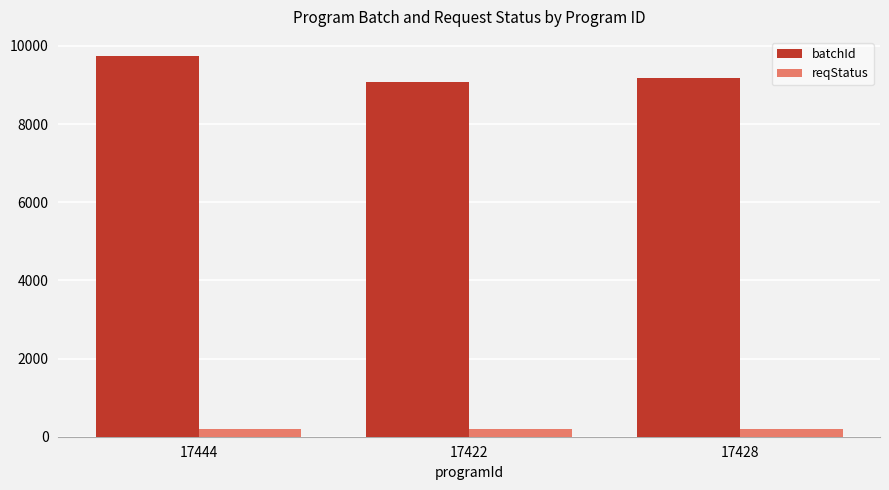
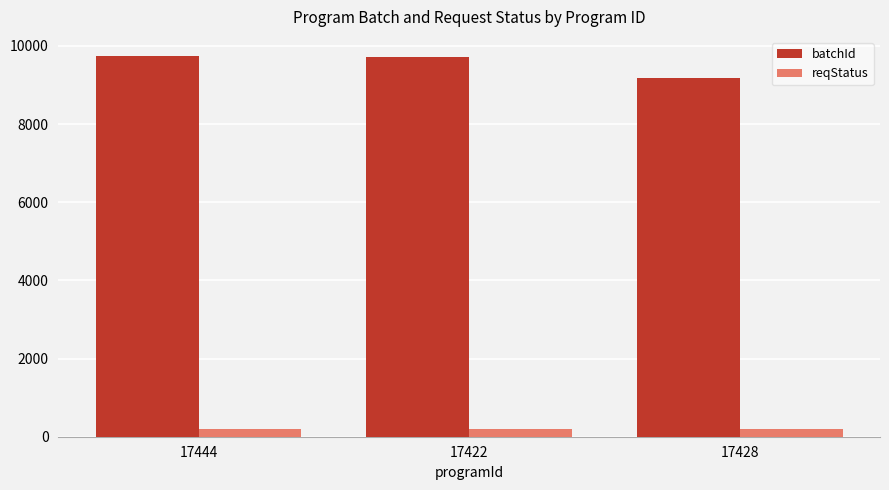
batchId, 17422: 9100 -> 9700
